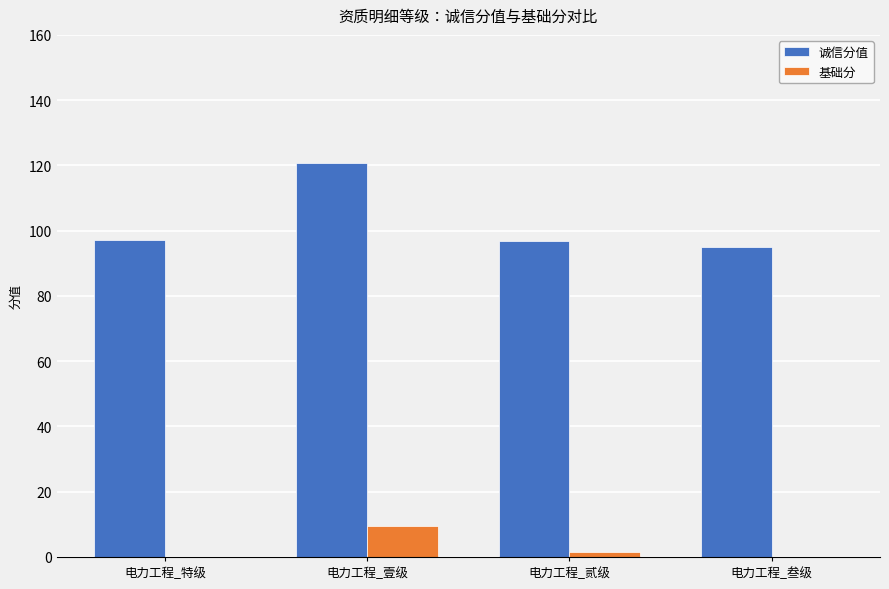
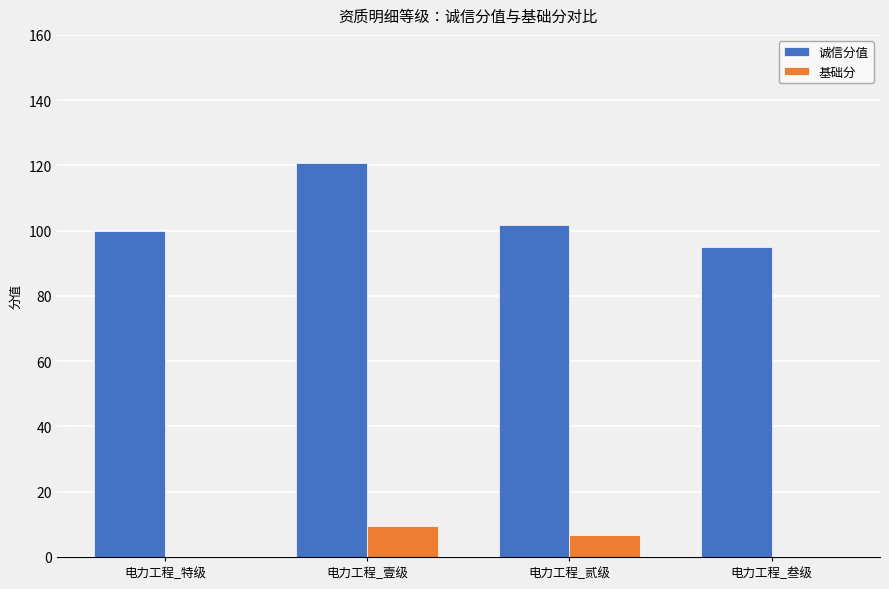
诚信分值, 电力工程_特级: 97 -> 100
诚信分值, 电力工程_贰级: 97 -> 102
基础分, 电力工程_贰级: 2 -> 7
